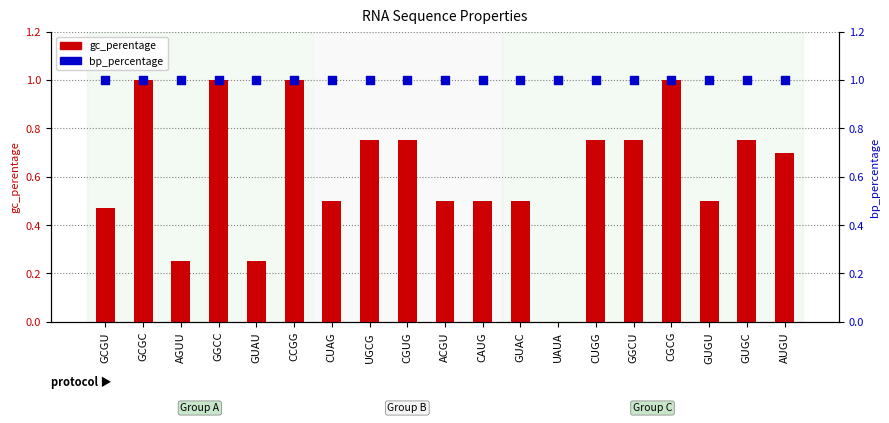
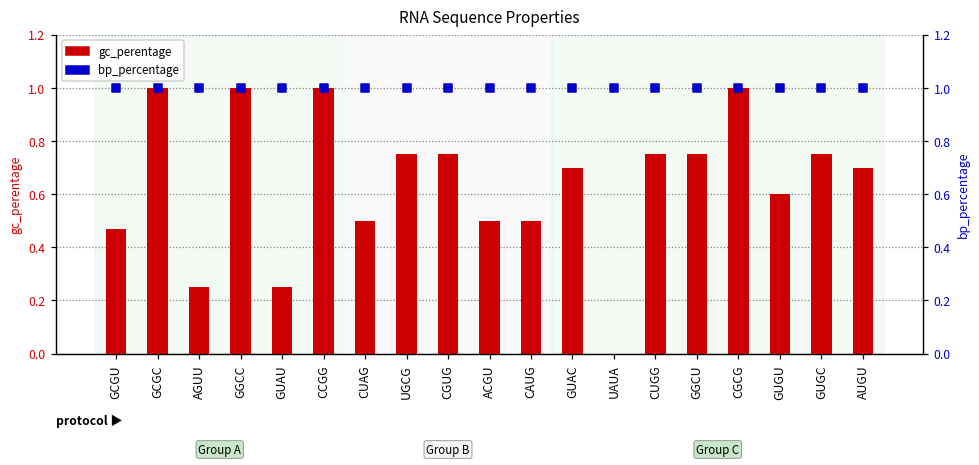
gc_perentage, GUAC: 0.5 -> 0.7
gc_perentage, GUGU: 0.5 -> 0.6
